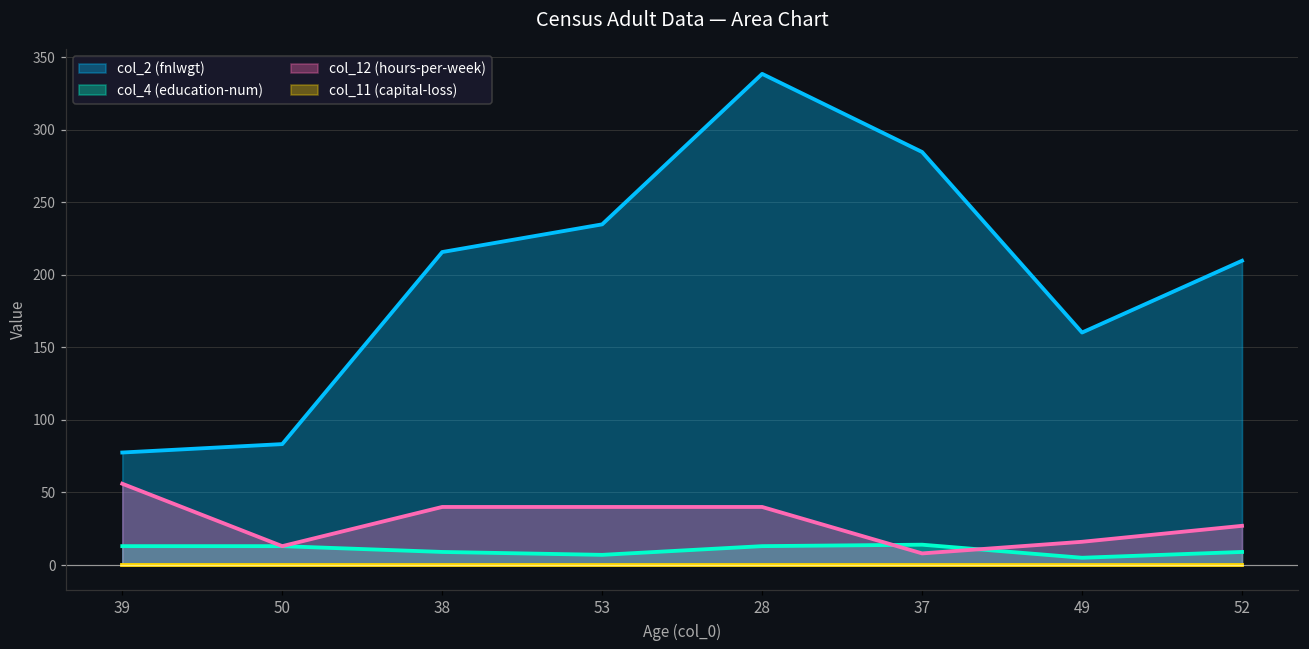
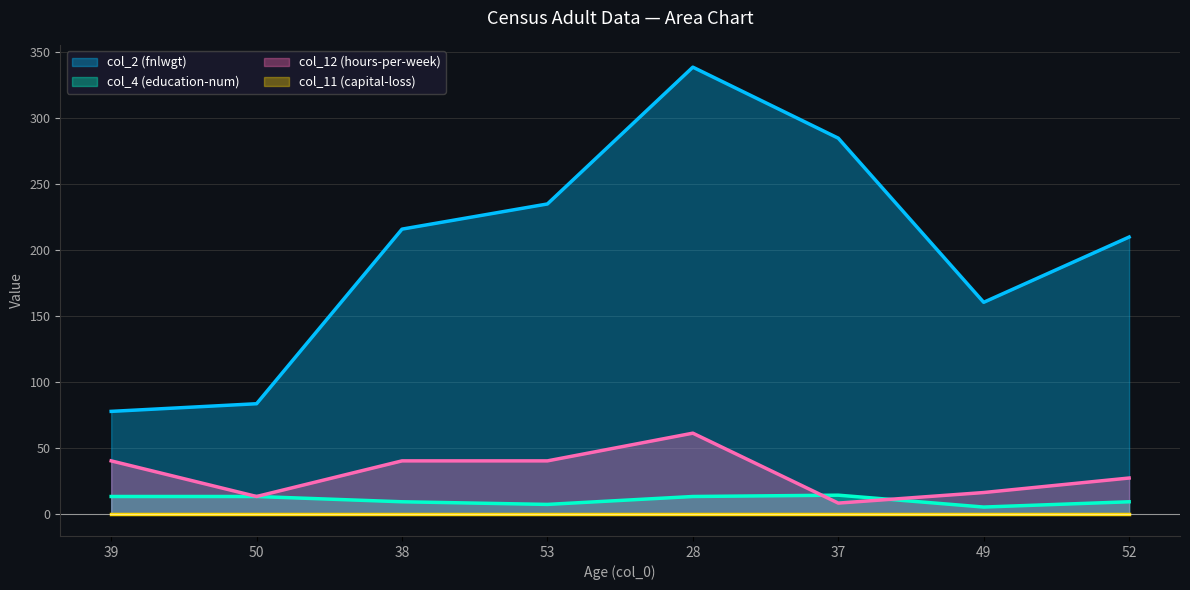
col_12 (hours-per-week), 39: 56 -> 40
col_12 (hours-per-week), 28: 40 -> 61
